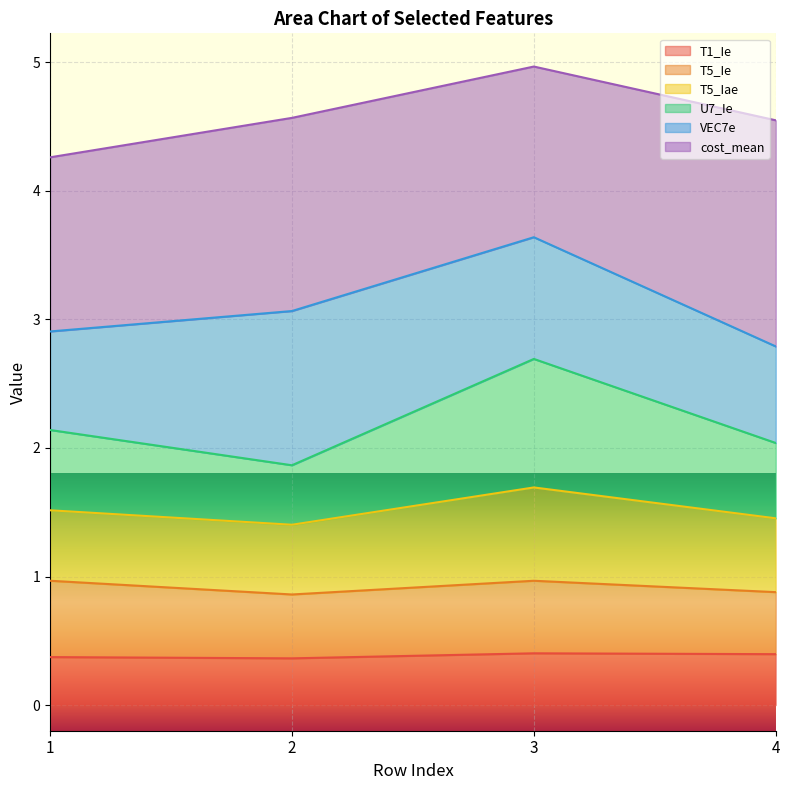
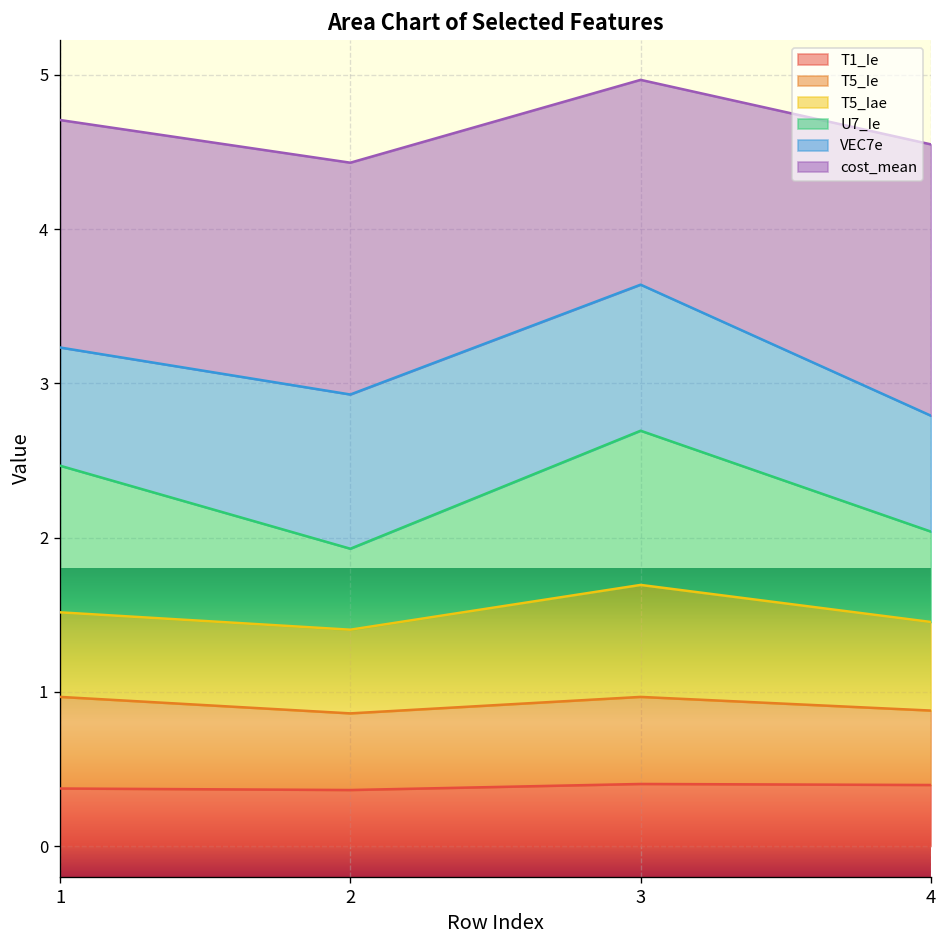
U7_Ie, 1: 0.62 -> 0.95
cost_mean, 1: 1.36 -> 1.48
U7_Ie, 2: 0.46 -> 0.53
VEC7e, 2: 1.2 -> 1.0
